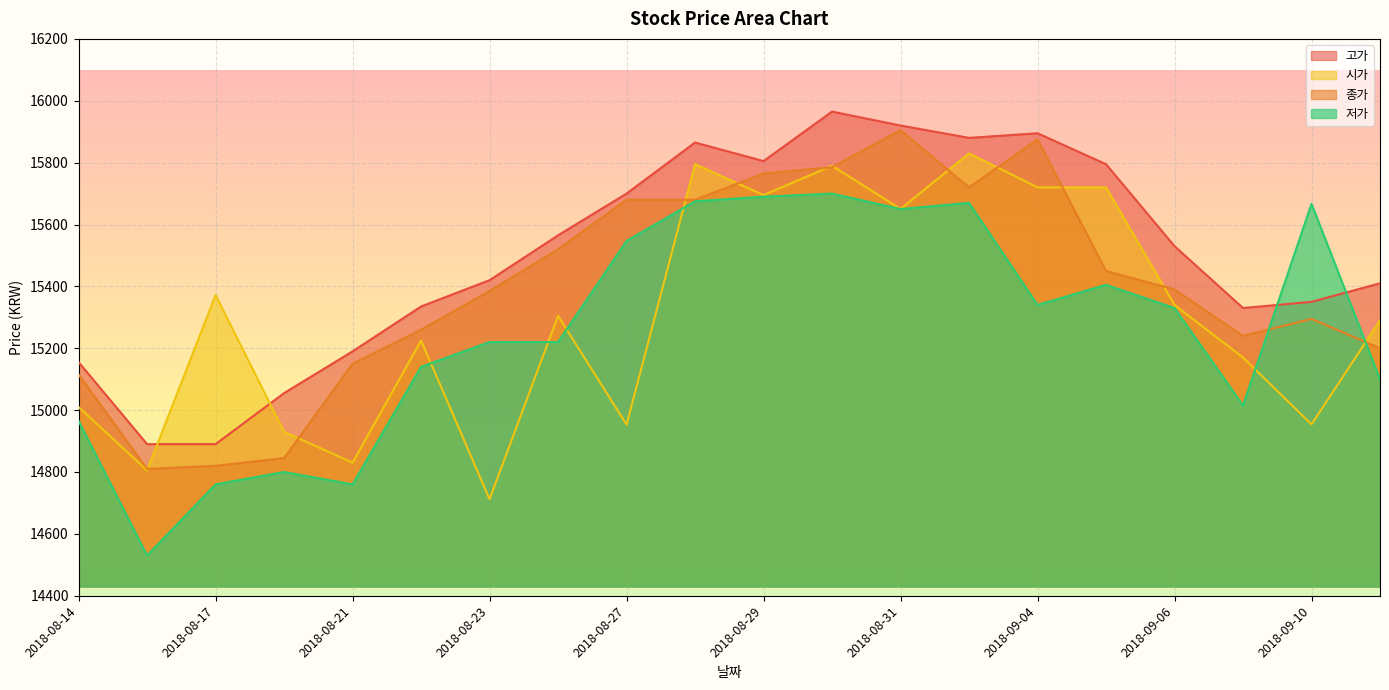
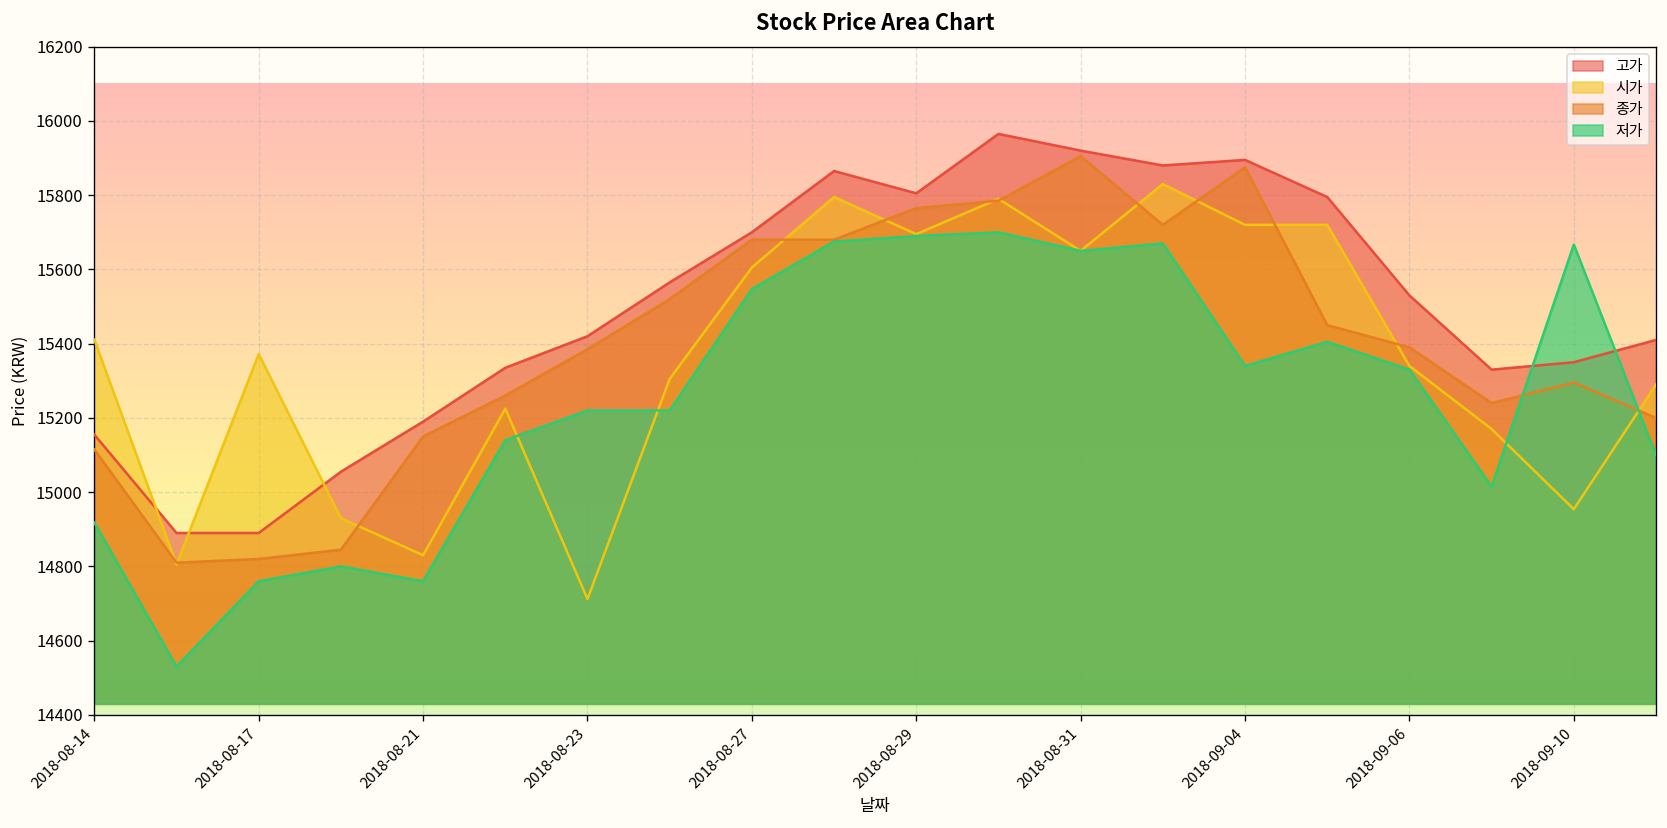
시가, 2018-08-14: 15010 -> 15410
저가, 2018-08-14: 14970 -> 14920
시가, 2018-08-27: 14950 -> 15610
